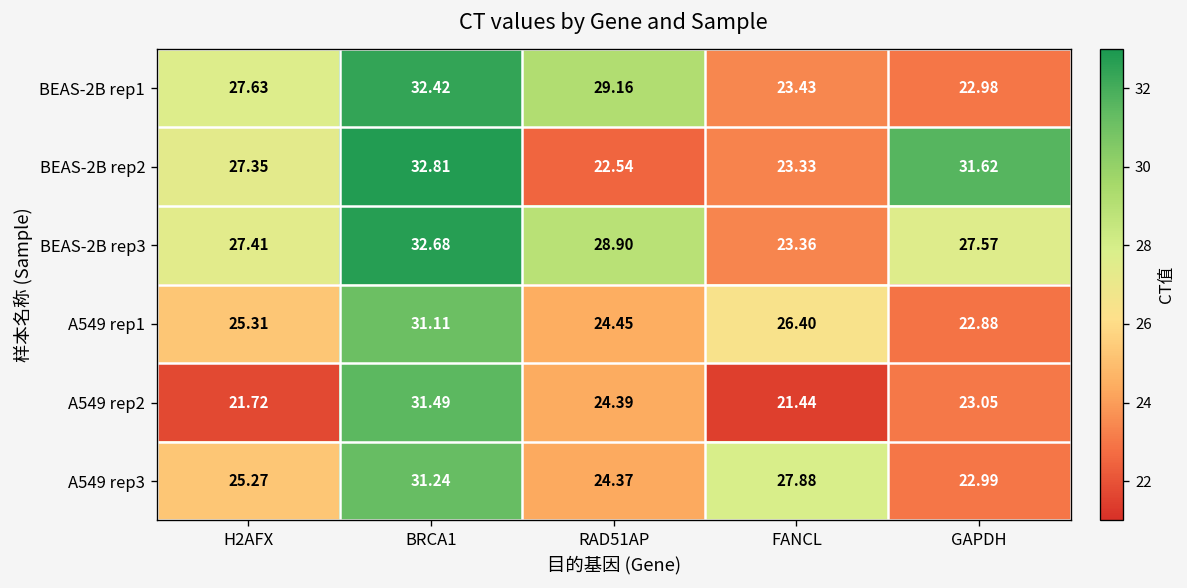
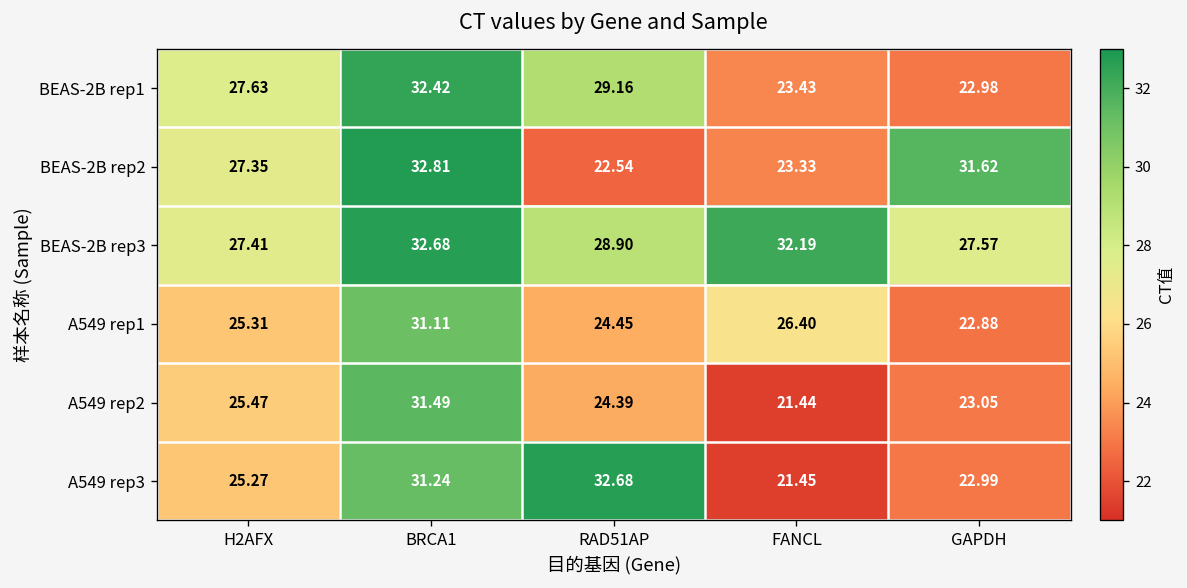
BEAS-2B rep3, FANCL: 23.36 -> 32.19
A549 rep2, H2AFX: 21.72 -> 25.47
A549 rep3, RAD51AP: 24.37 -> 32.68
A549 rep3, FANCL: 27.88 -> 21.45
